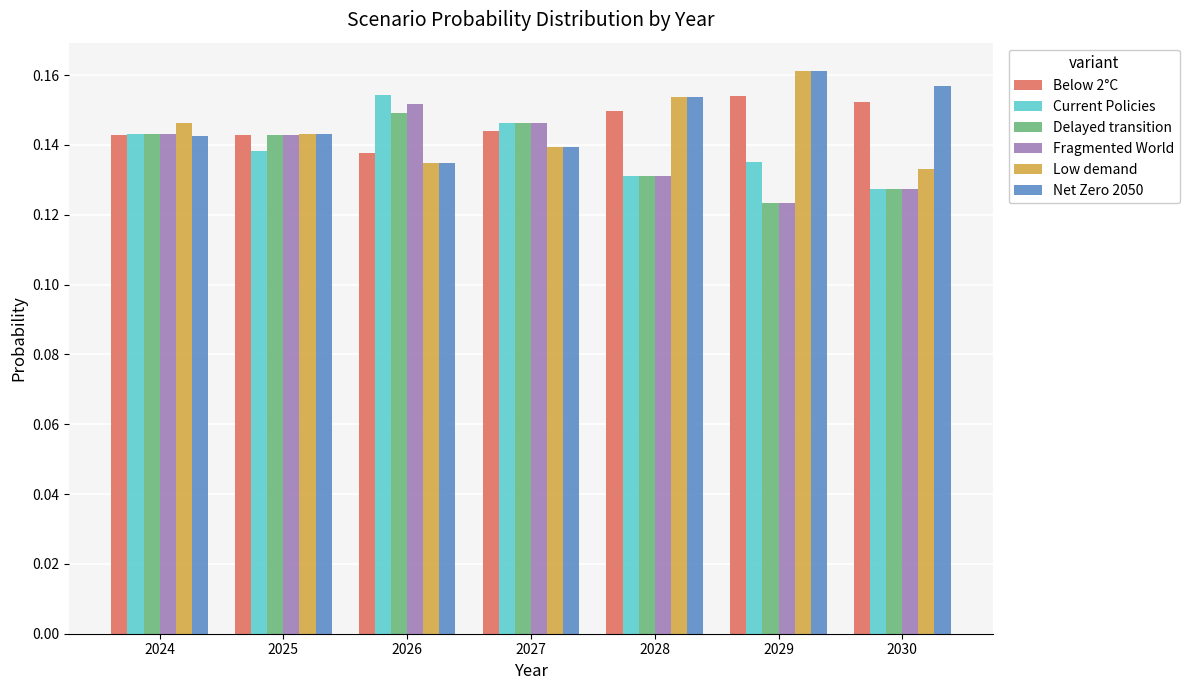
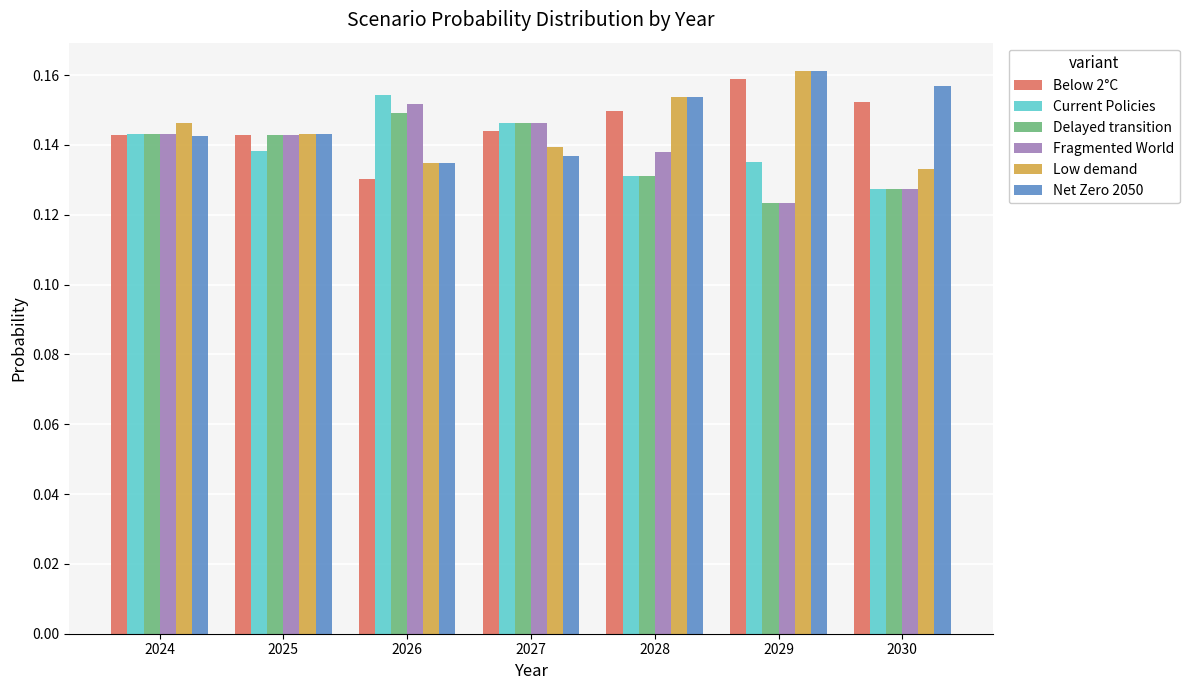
Below 2°C, 2026: 0.138 -> 0.130
Net Zero 2050, 2027: 0.139 -> 0.137
Fragmented World, 2028: 0.131 -> 0.138
Below 2°C, 2029: 0.154 -> 0.159
